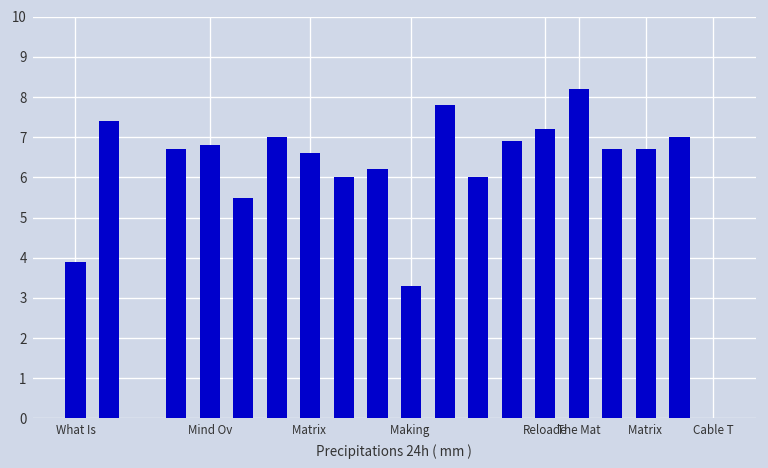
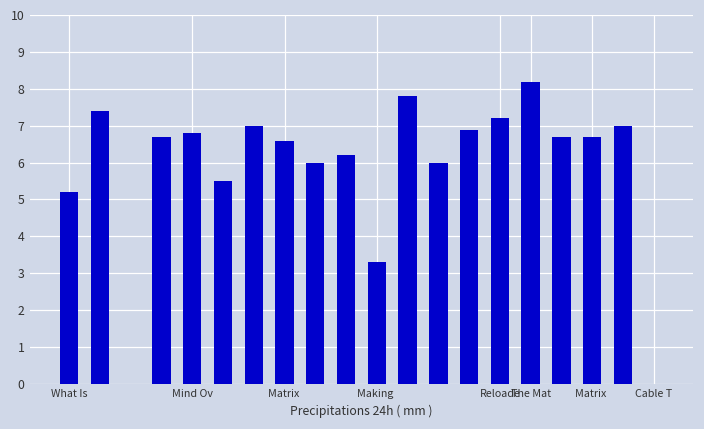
What Is: 3.9 -> 5.2
